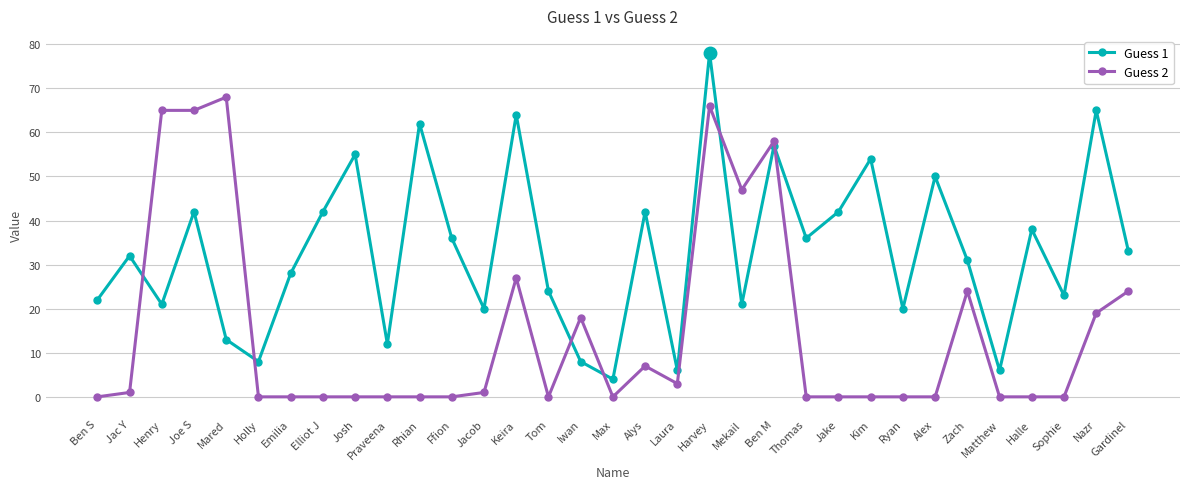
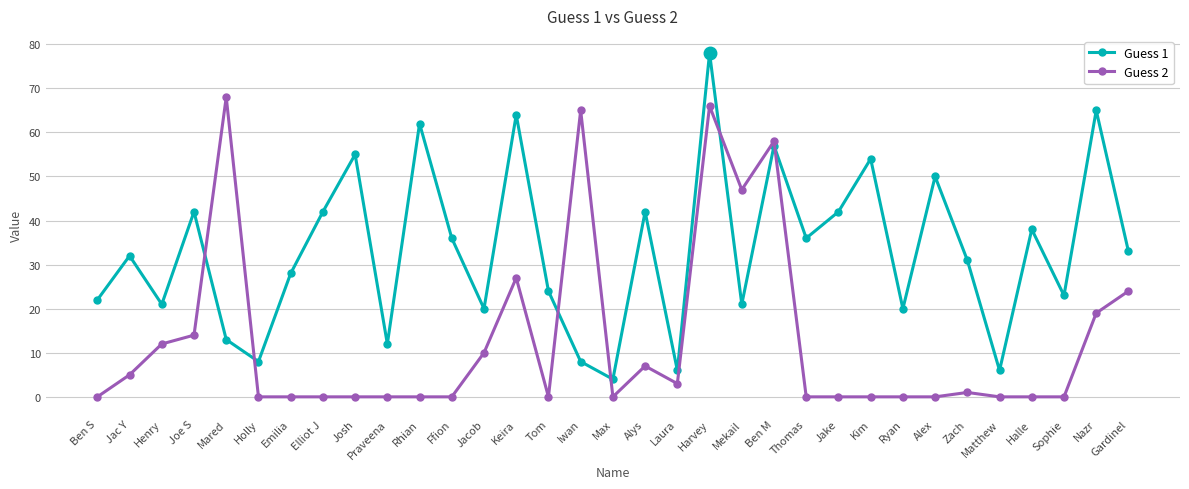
Guess 2, Jac Y: 1 -> 5
Guess 2, Henry: 65 -> 12
Guess 2, Joe S: 65 -> 14
Guess 2, Jacob: 1 -> 10
Guess 2, Iwan: 18 -> 65
Guess 2, Zach: 24 -> 1
